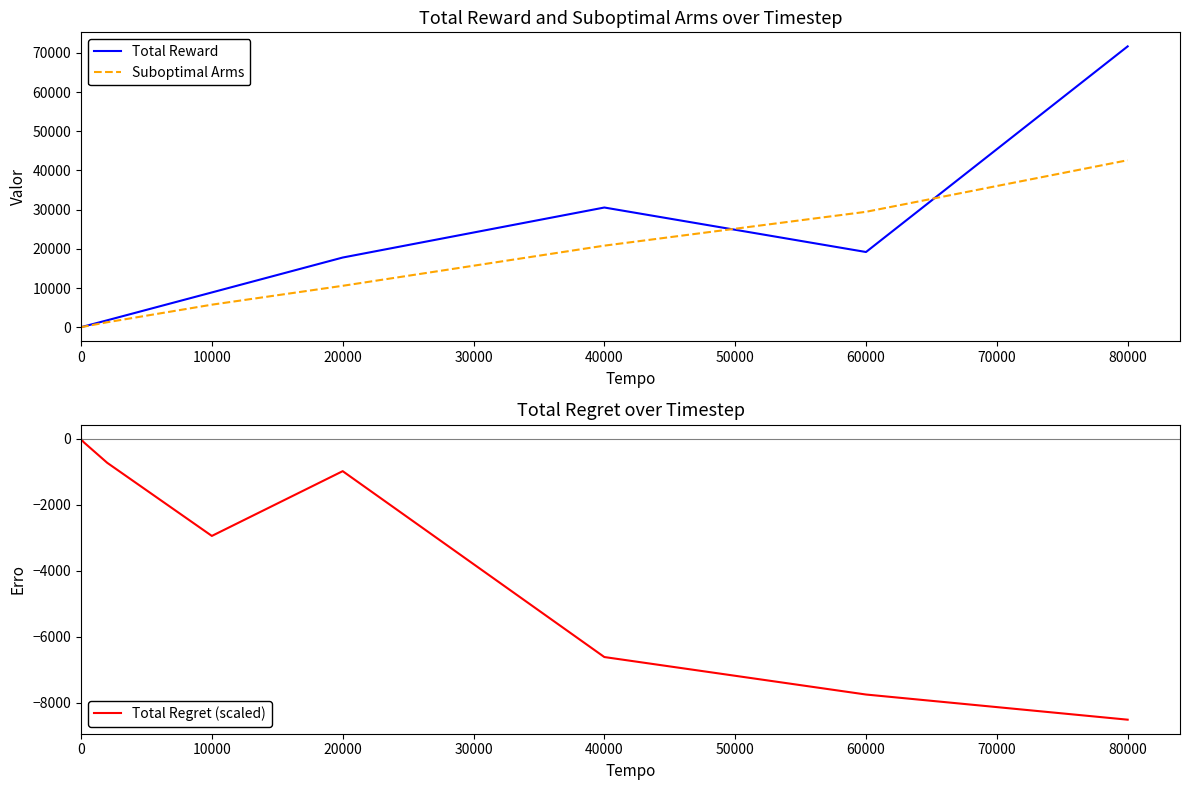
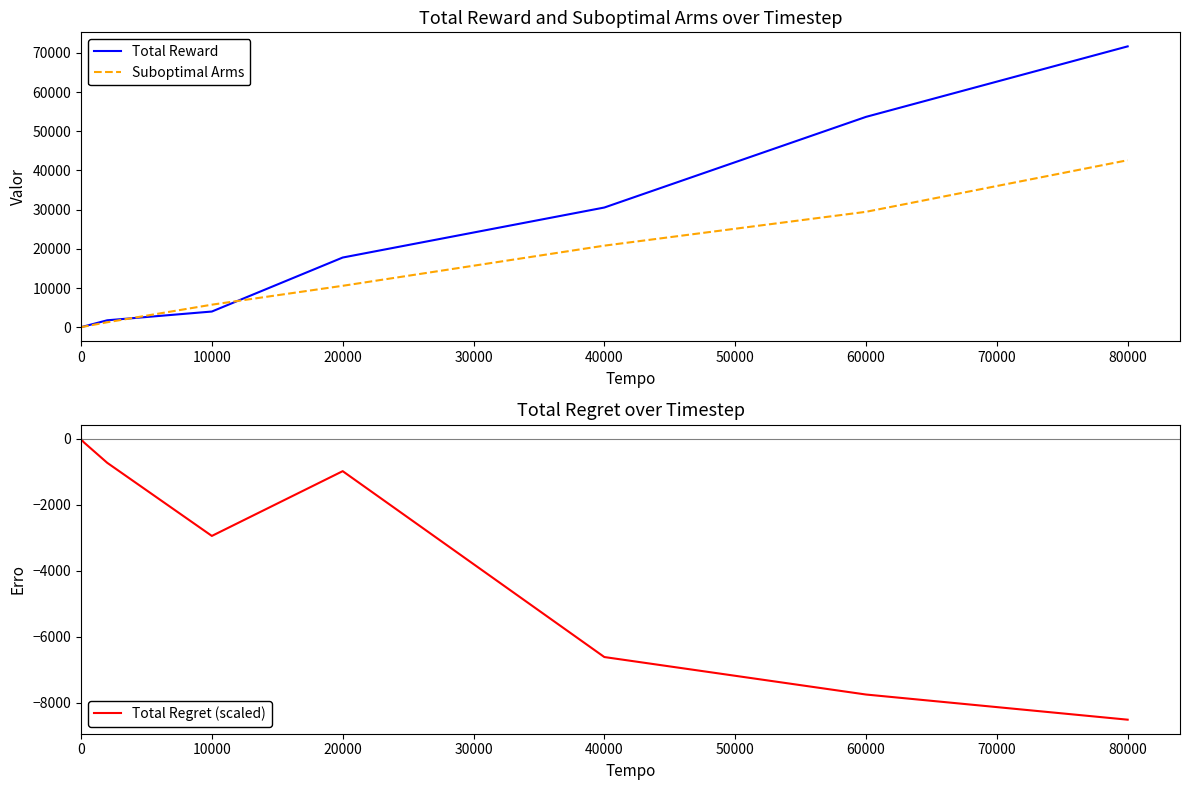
Total Reward and Suboptimal Arms over Timestep, Total Reward, 10000: 9000 -> 4000
Total Reward and Suboptimal Arms over Timestep, Total Reward, 60000: 19000 -> 54000
